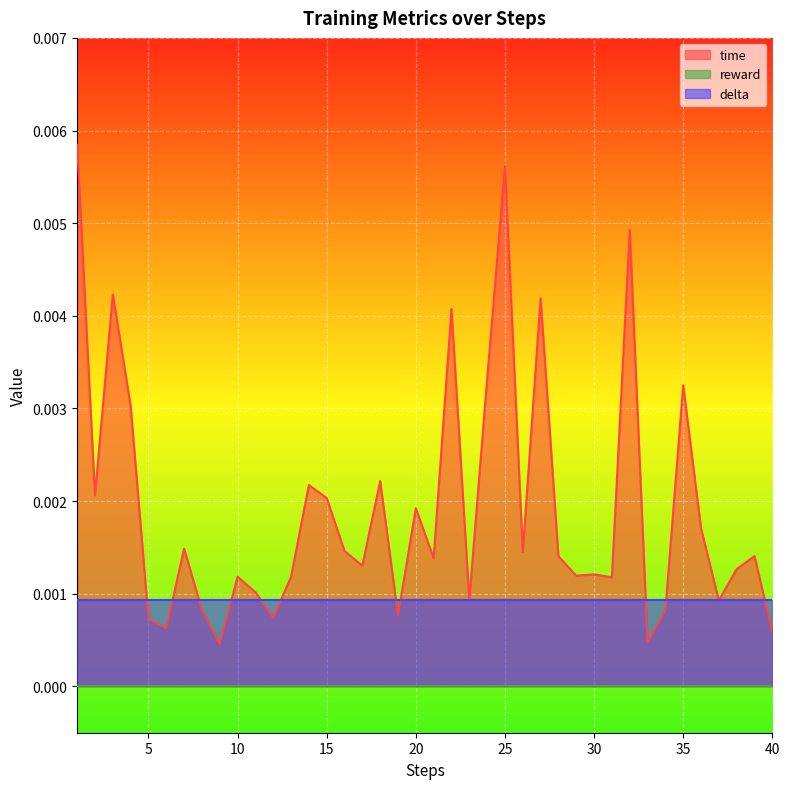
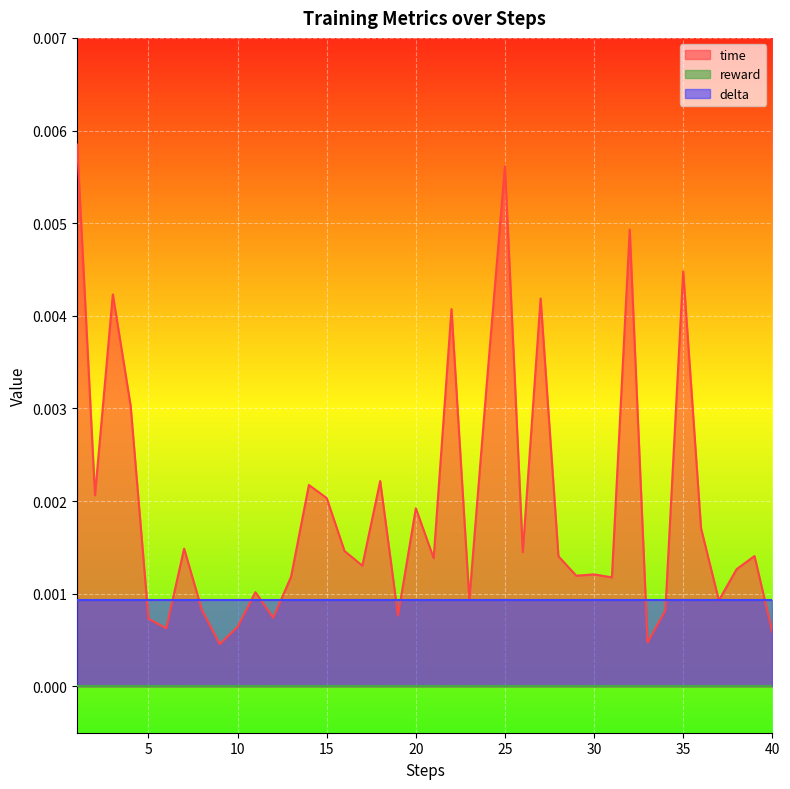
time, 10: 0.0012 -> 0.0006
time, 35: 0.0033 -> 0.0045
